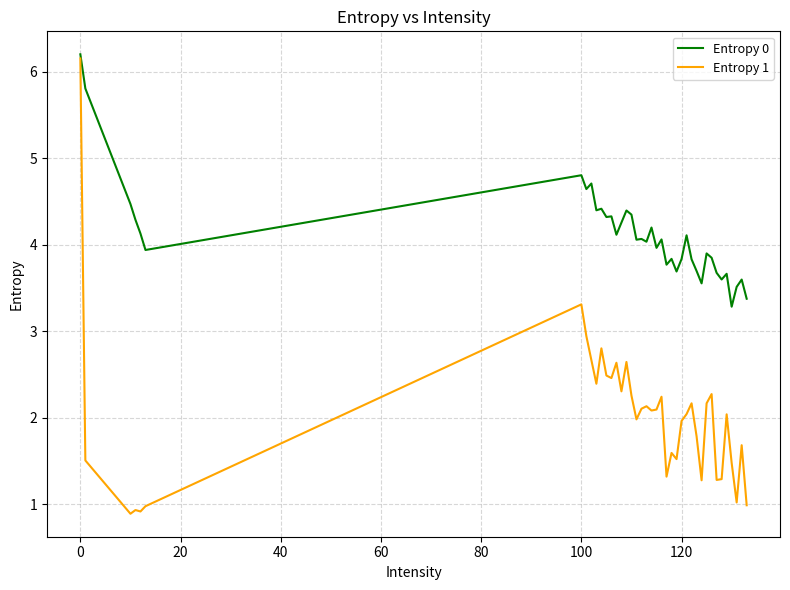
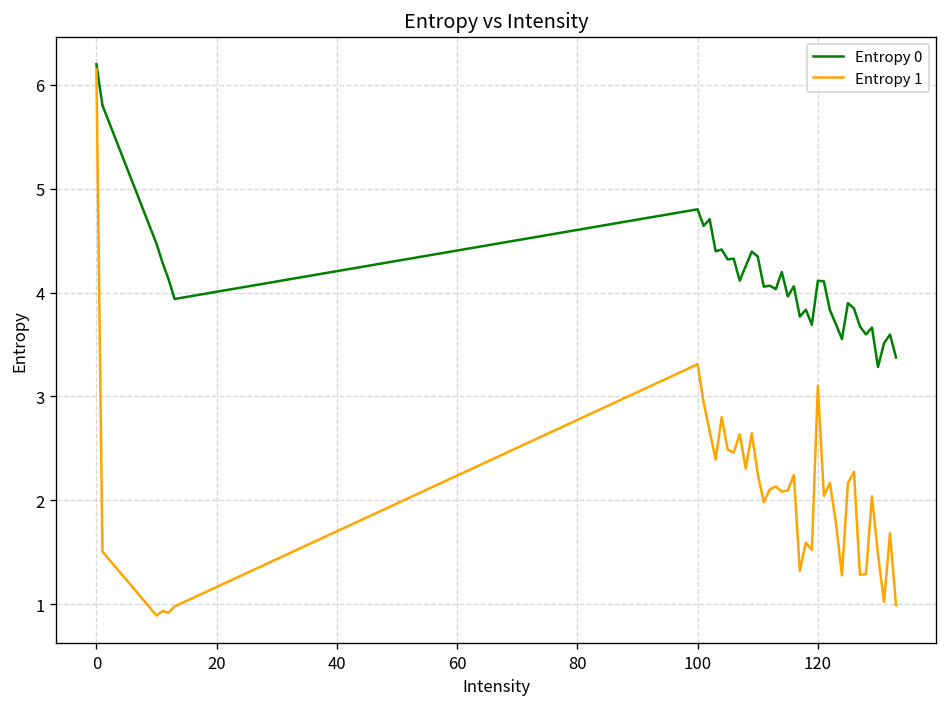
Entropy 0, 120: 3.8 -> 4.1
Entropy 1, 120: 2.0 -> 3.1
